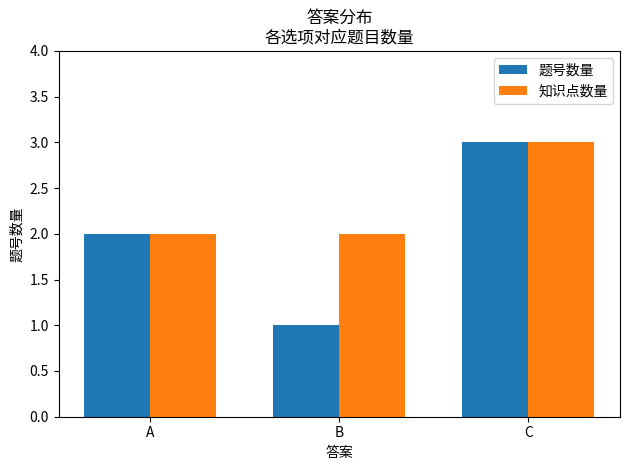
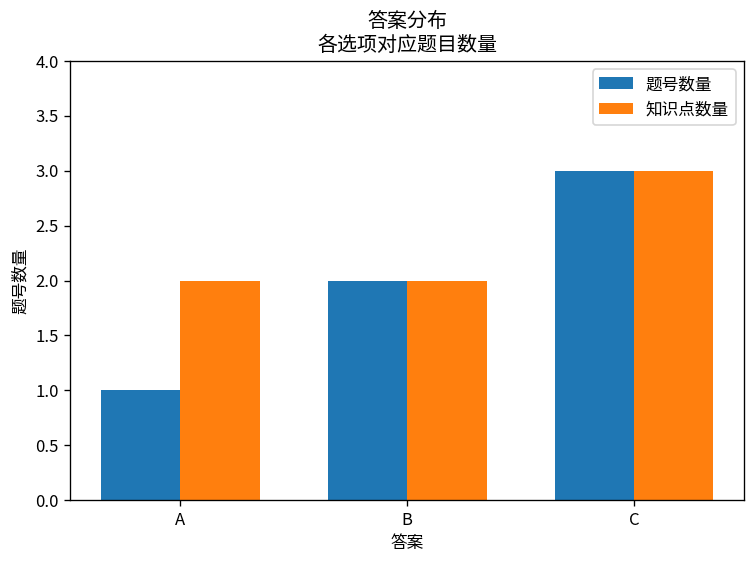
题号数量, A: 2 -> 1
题号数量, B: 1 -> 2
